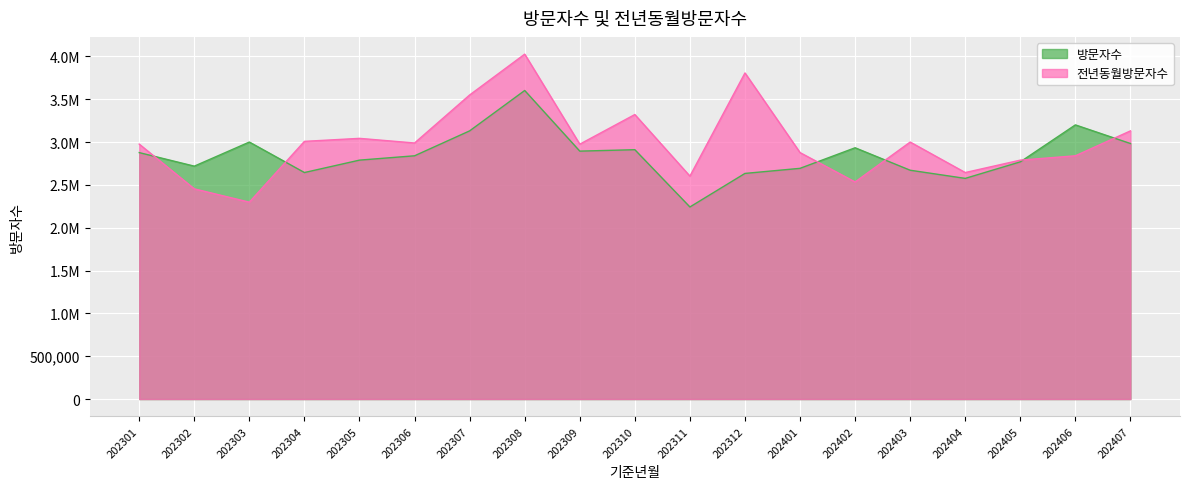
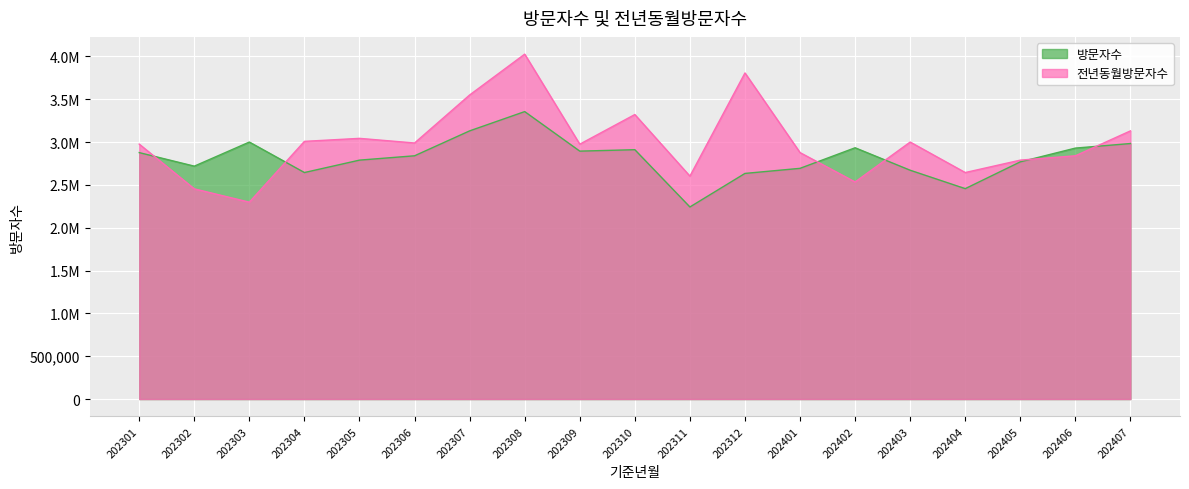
방문자수, 202308: 3,600,000 -> 3,400,000
방문자수, 202404: 2,600,000 -> 2,500,000
방문자수, 202406: 3,200,000 -> 2,900,000
